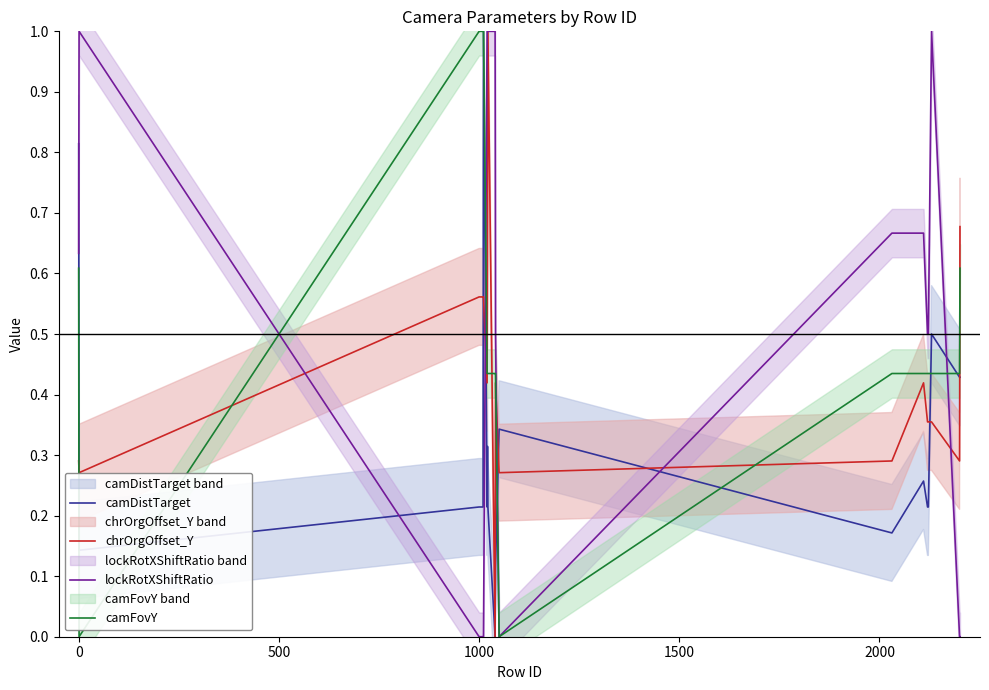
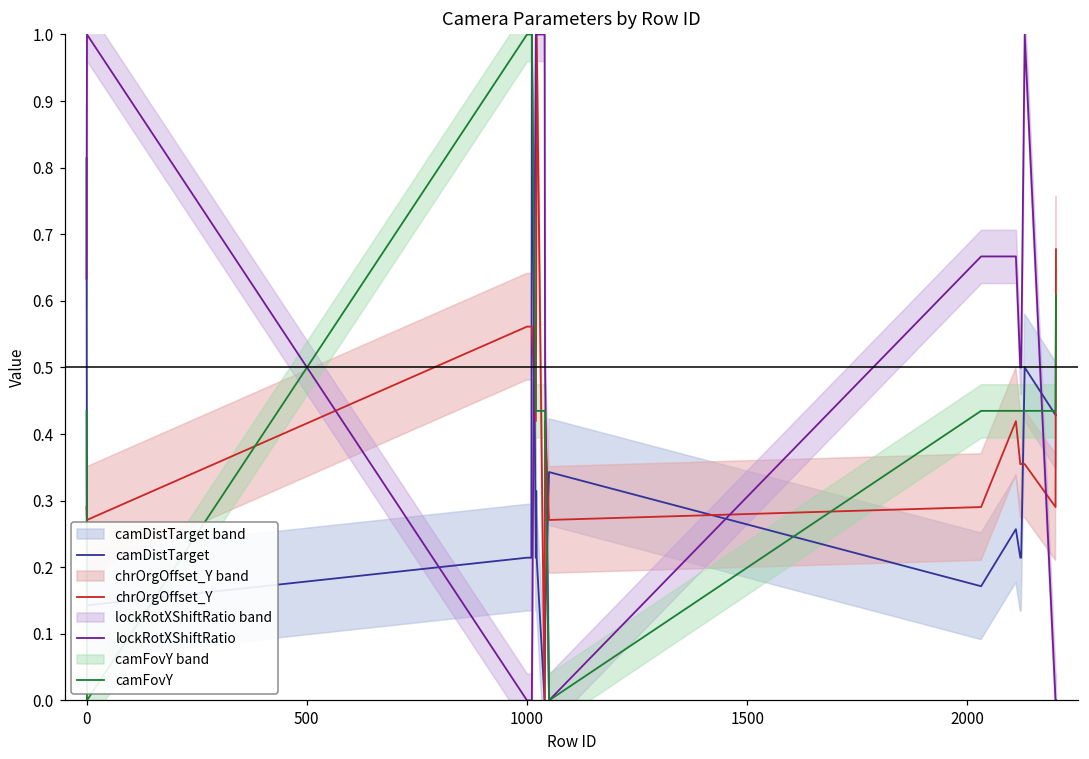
camFovY, 0: 0.61 -> 0.43
